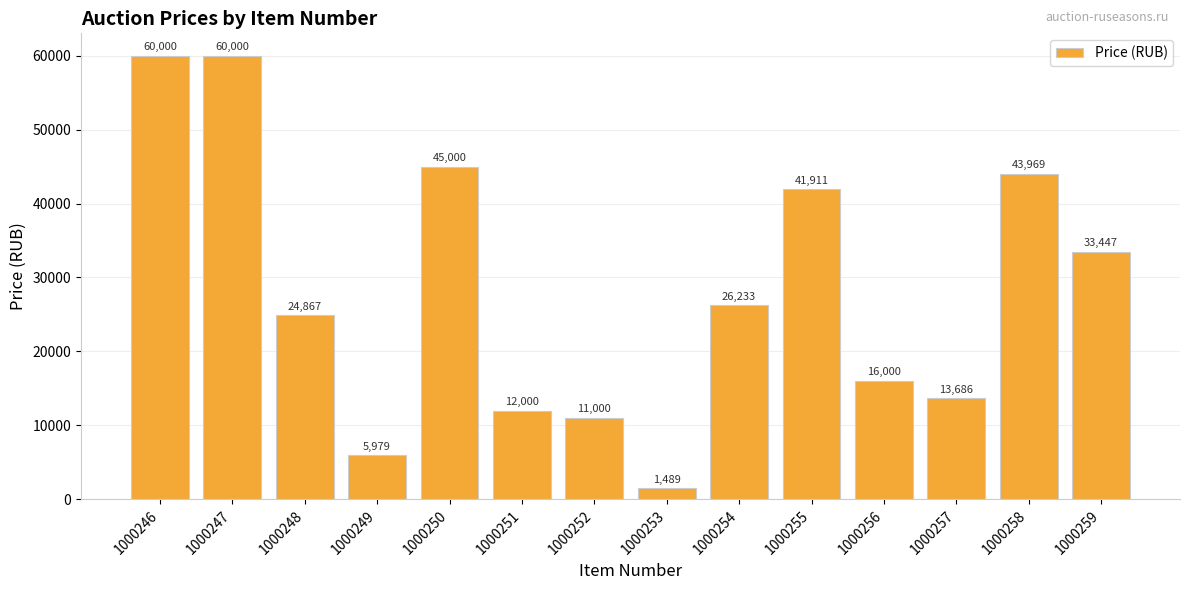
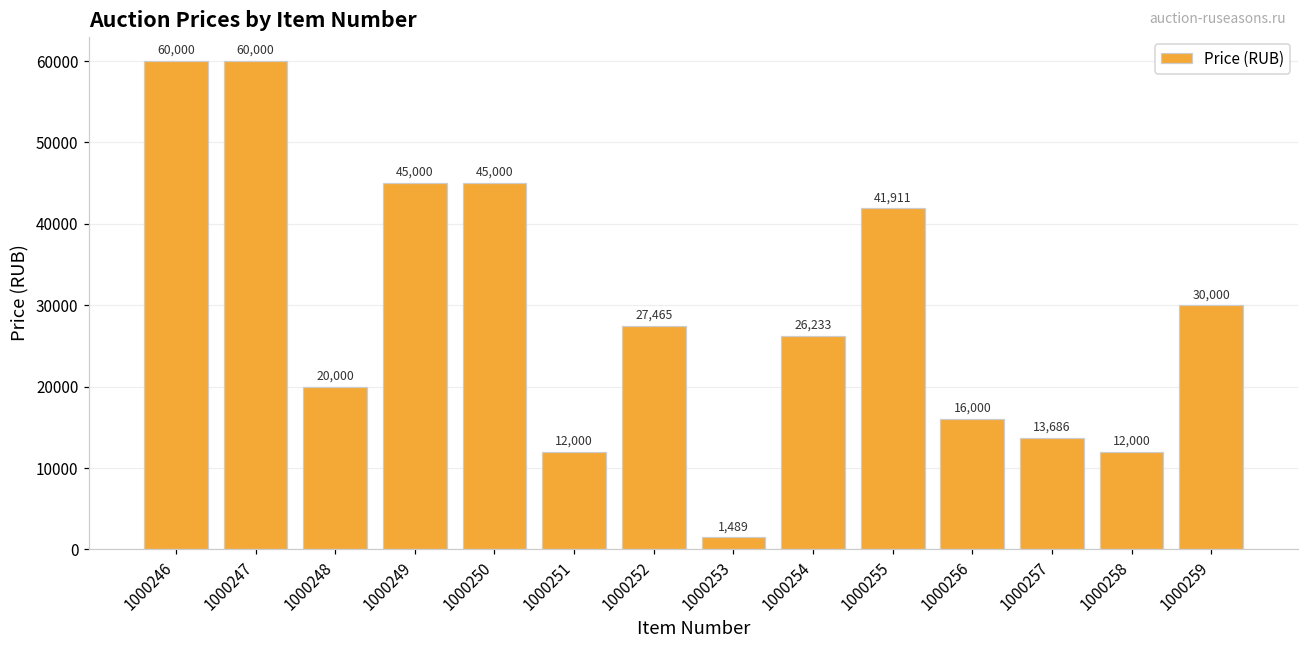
1000248: 24,867 -> 20,000
1000249: 5,979 -> 45,000
1000252: 11,000 -> 27,465
1000258: 43,969 -> 12,000
1000259: 33,447 -> 30,000
